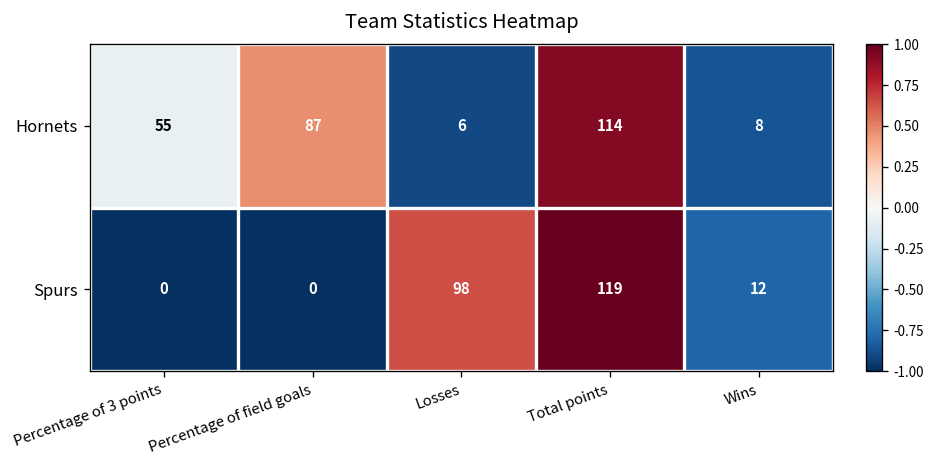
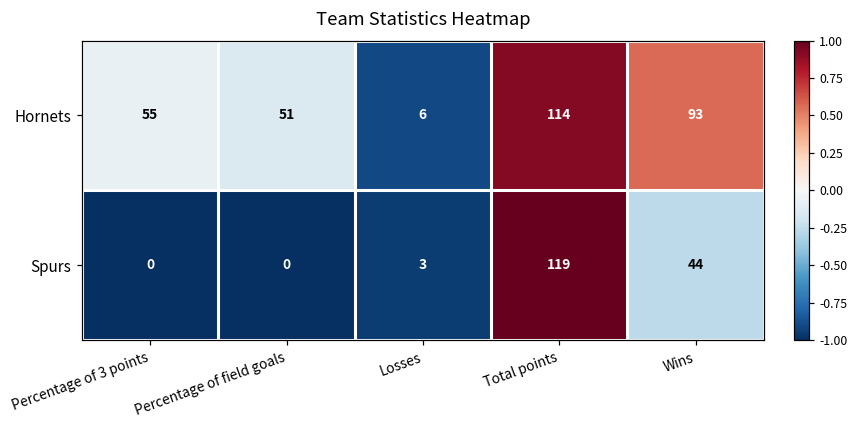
Hornets, Percentage of field goals: 87 -> 51
Hornets, Wins: 8 -> 93
Spurs, Losses: 98 -> 3
Spurs, Wins: 12 -> 44
